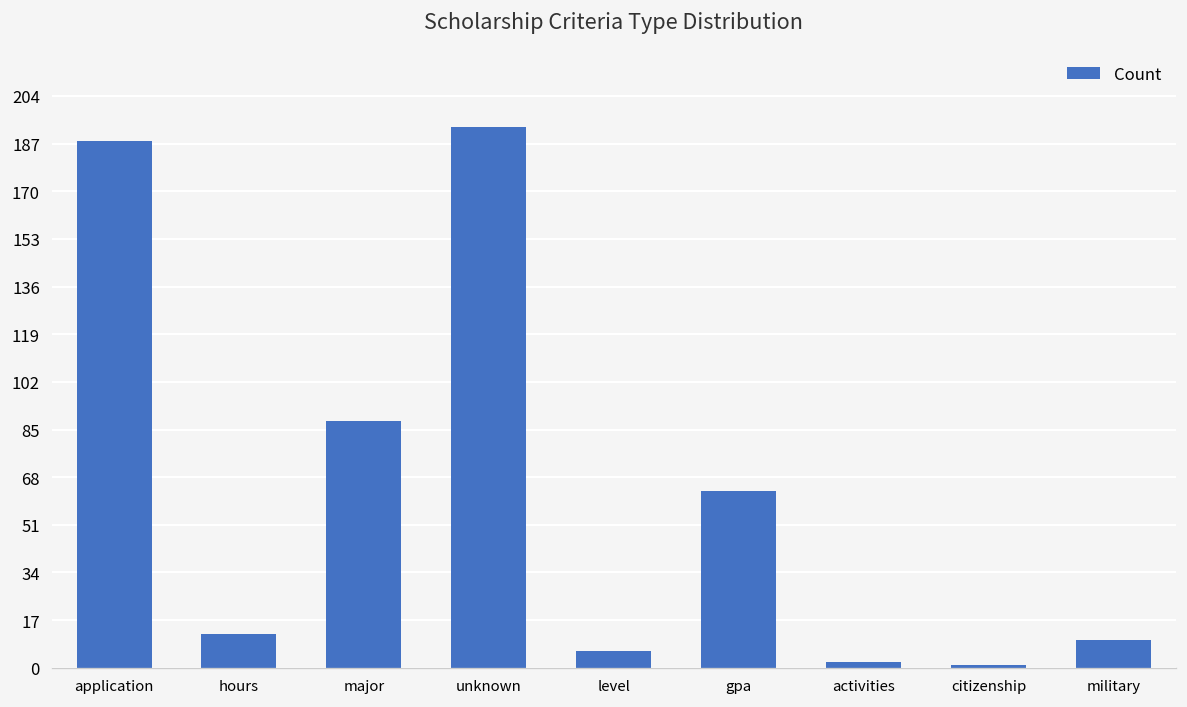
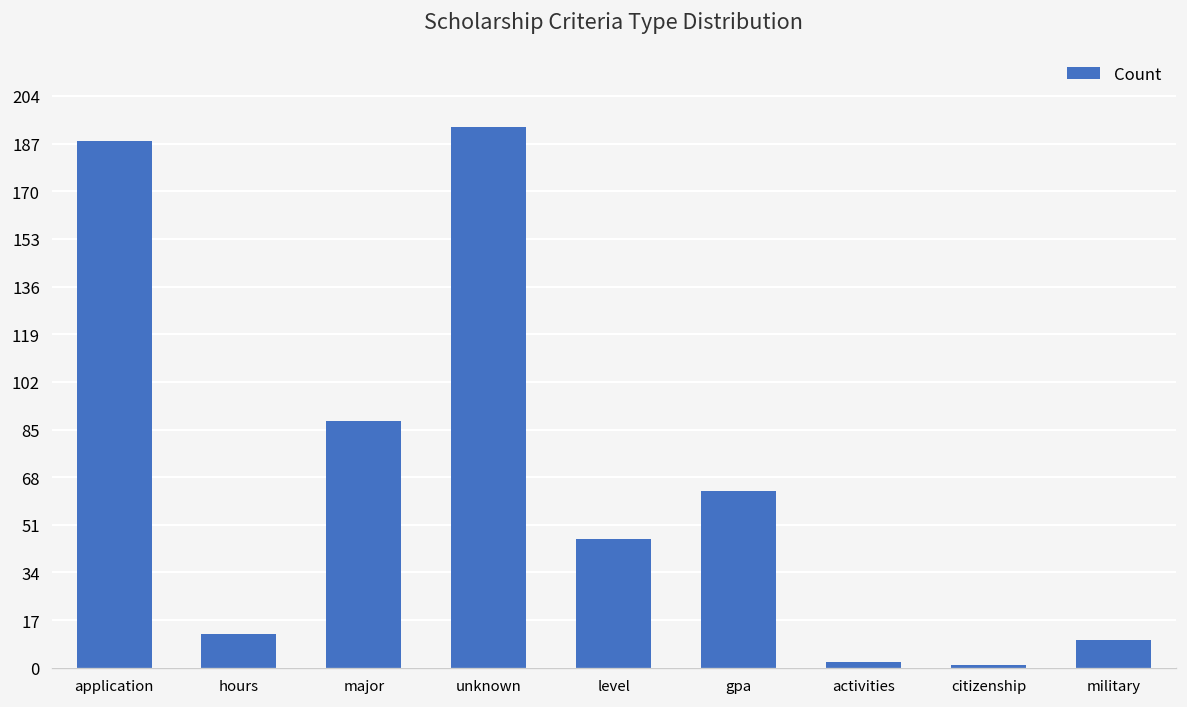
level: 6 -> 46
